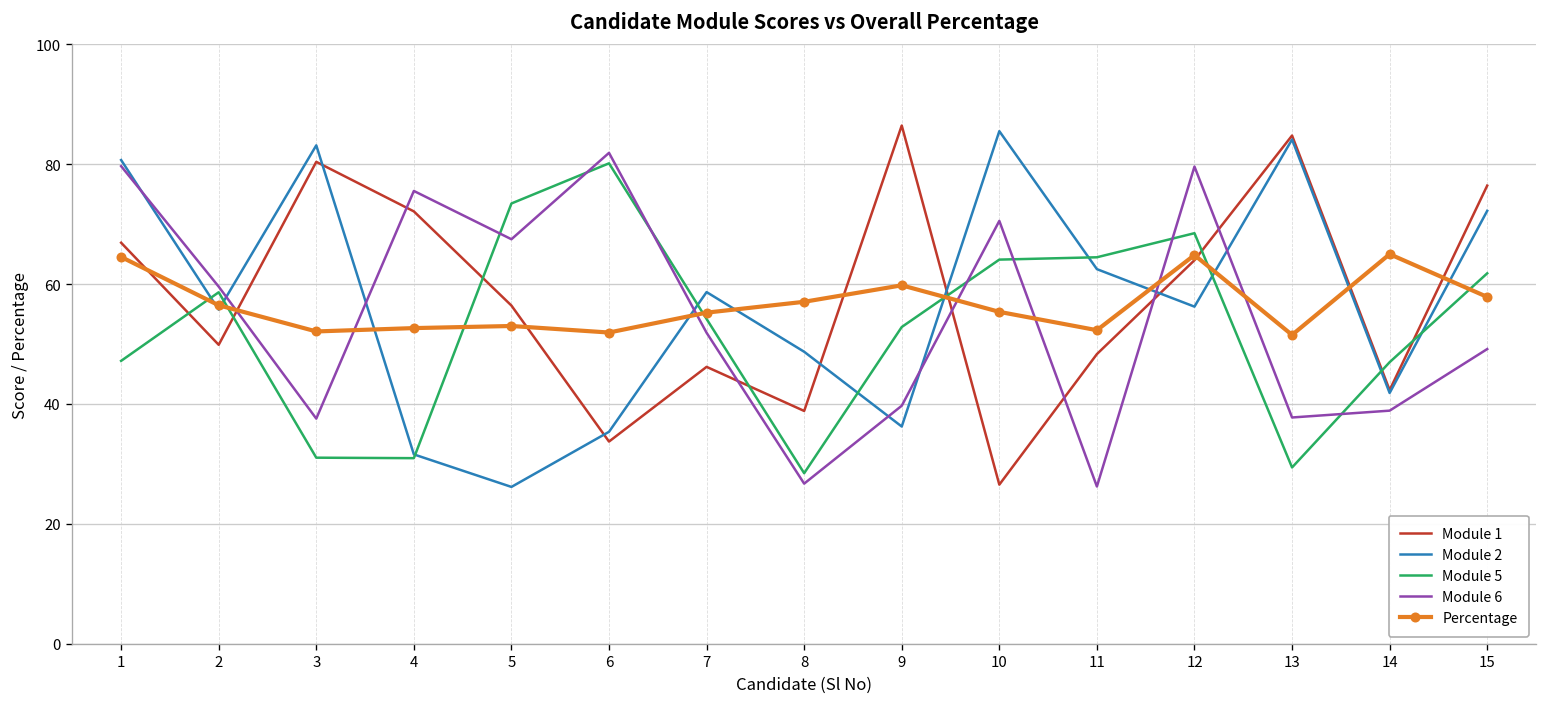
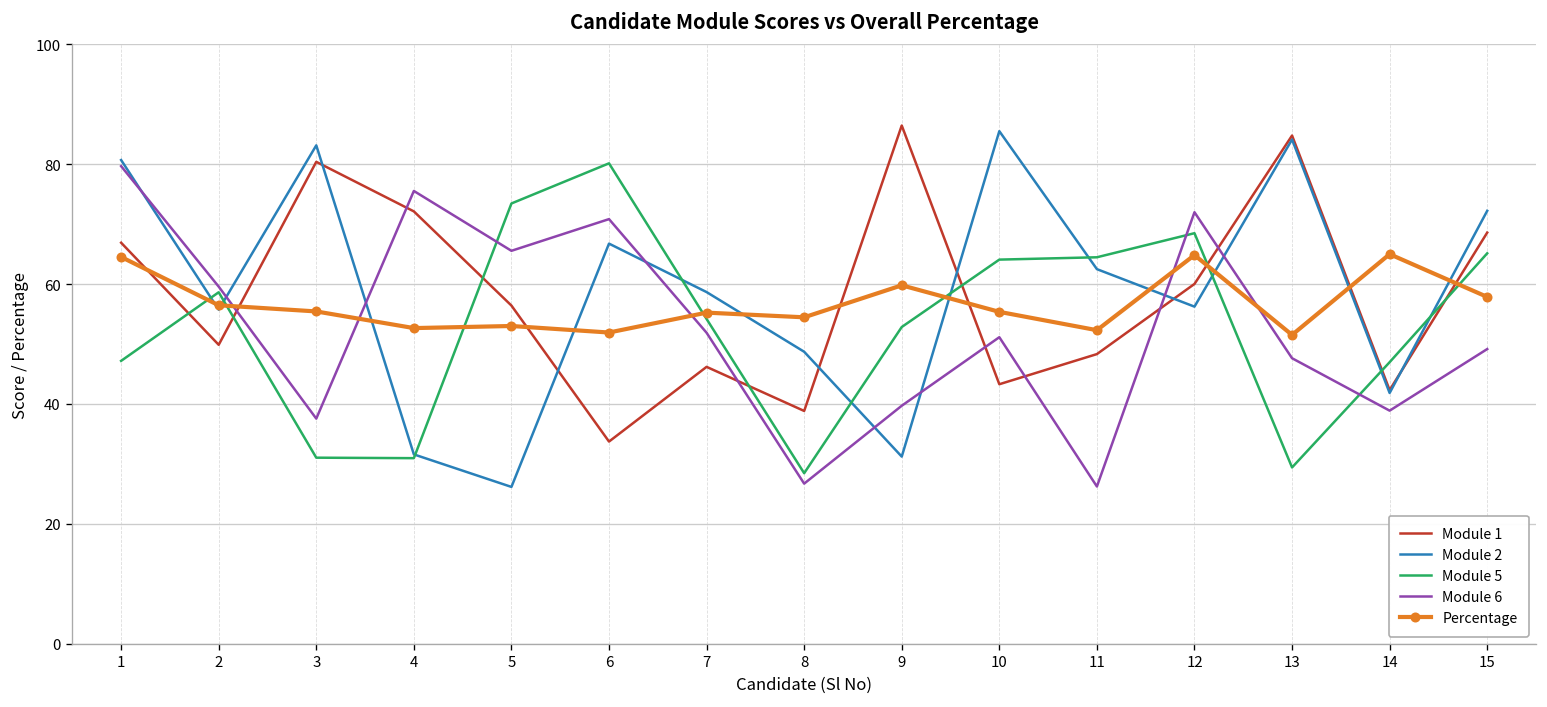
Percentage, 3: 52 -> 55
Module 6, 5: 67 -> 66
Module 2, 6: 35 -> 67
Module 6, 6: 82 -> 71
Percentage, 8: 57 -> 54
Module 2, 9: 36 -> 31
Module 1, 10: 27 -> 43
Module 6, 10: 71 -> 51
Module 1, 12: 64 -> 60
Module 6, 12: 80 -> 72
Module 6, 13: 38 -> 48
Module 1, 15: 76 -> 69
Module 5, 15: 62 -> 65
